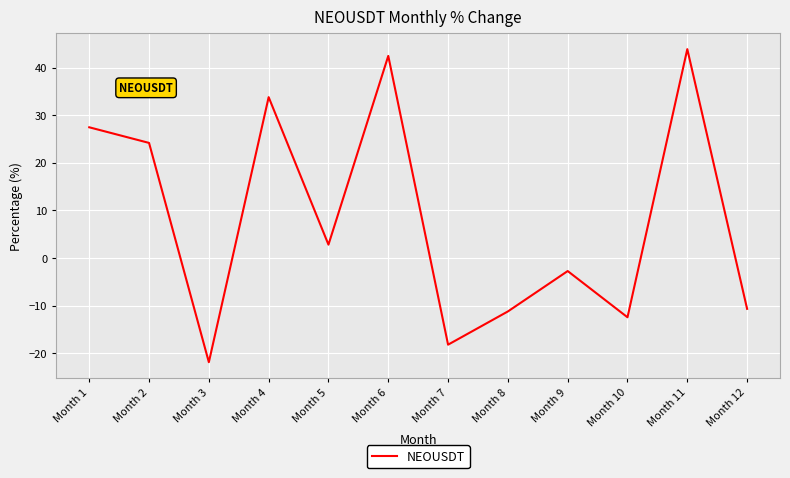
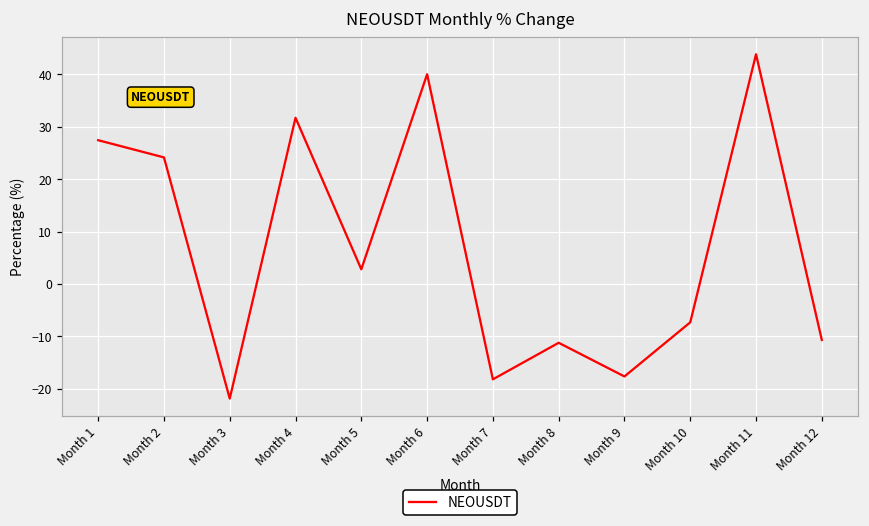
Month 4: 34 -> 32
Month 6: 42 -> 40
Month 9: -3 -> -18
Month 10: -12 -> -7
